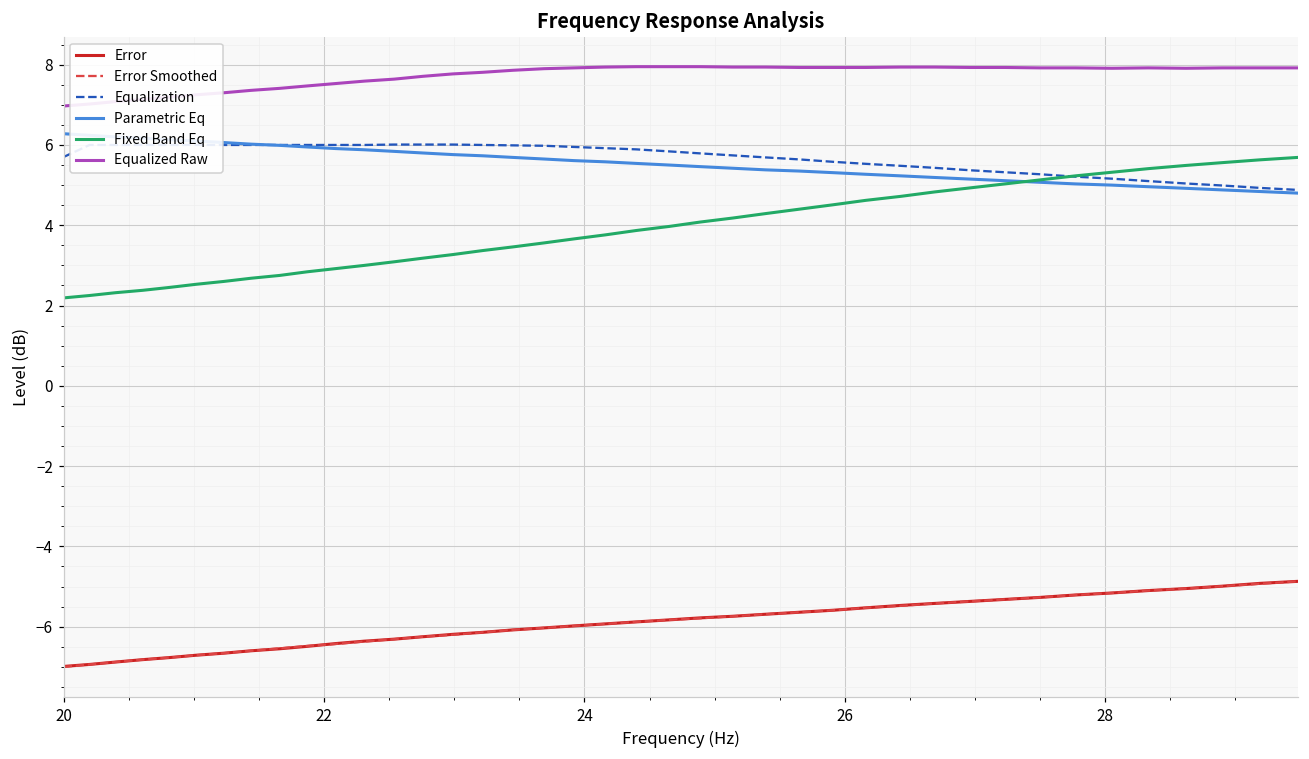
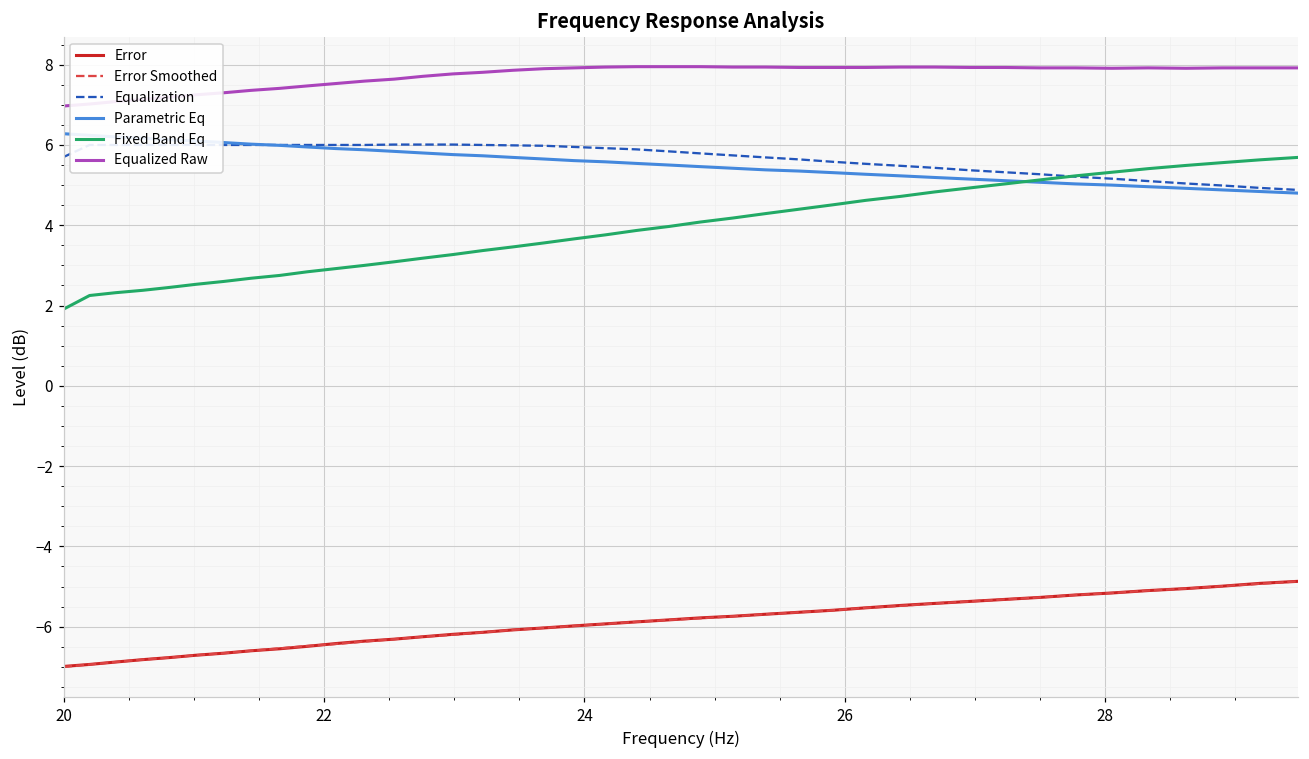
Fixed Band Eq, 20: 2.2 -> 1.9
